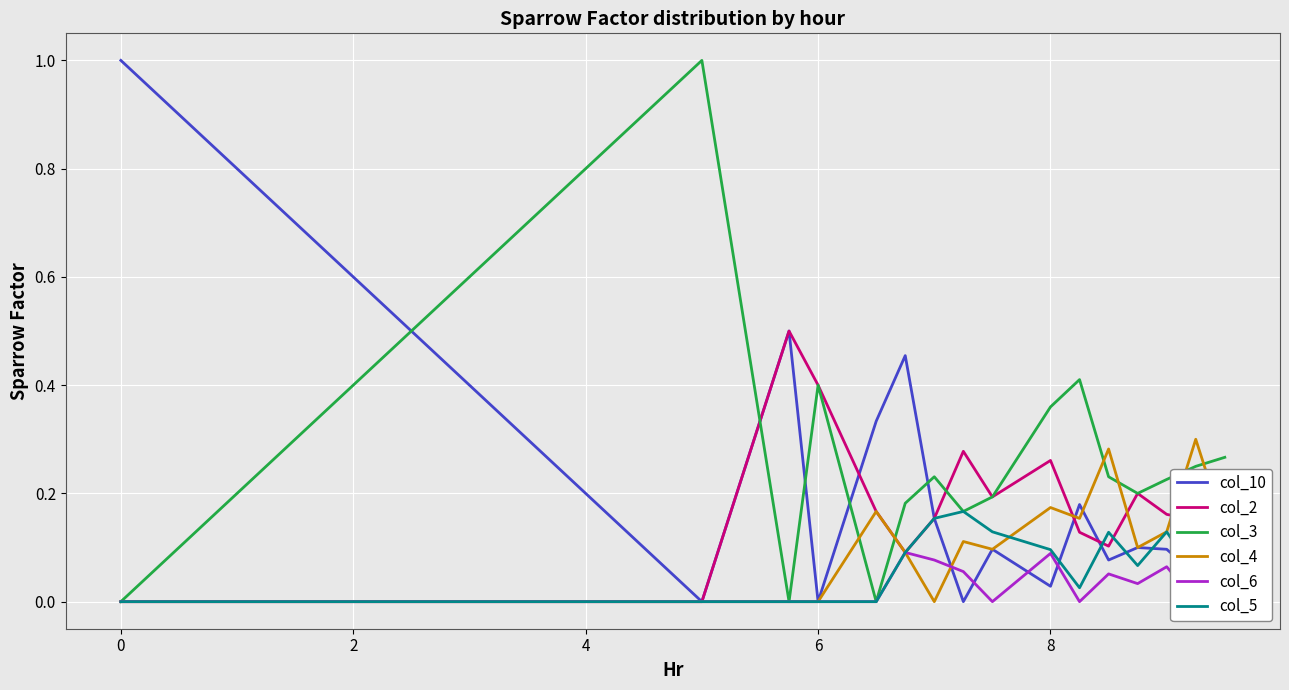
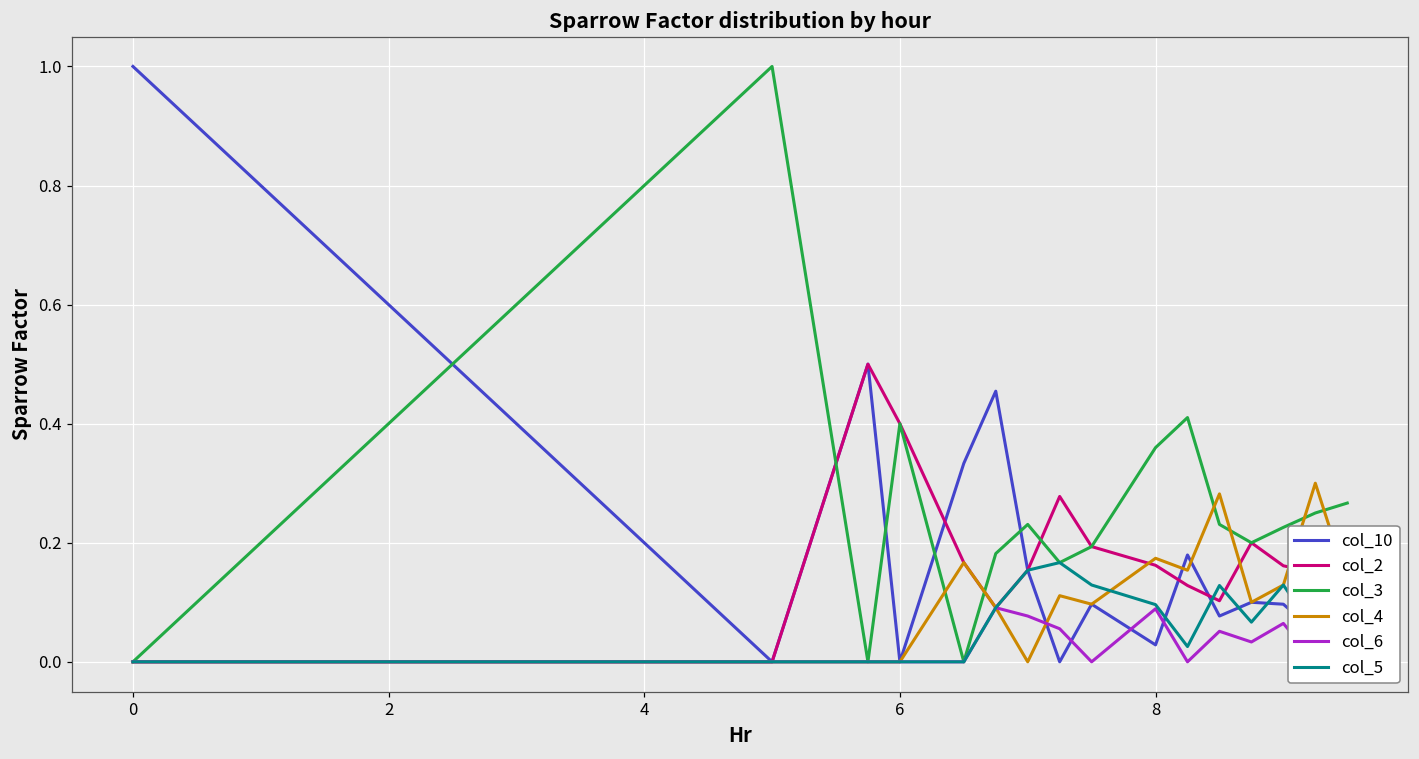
col_2, 8: 0.26 -> 0.16
